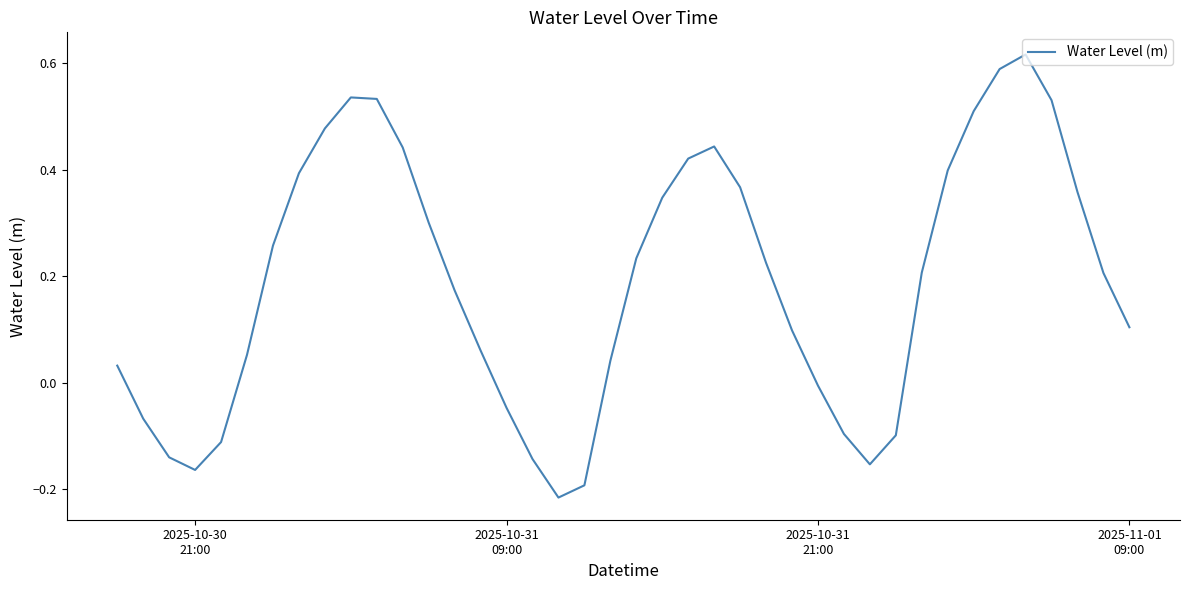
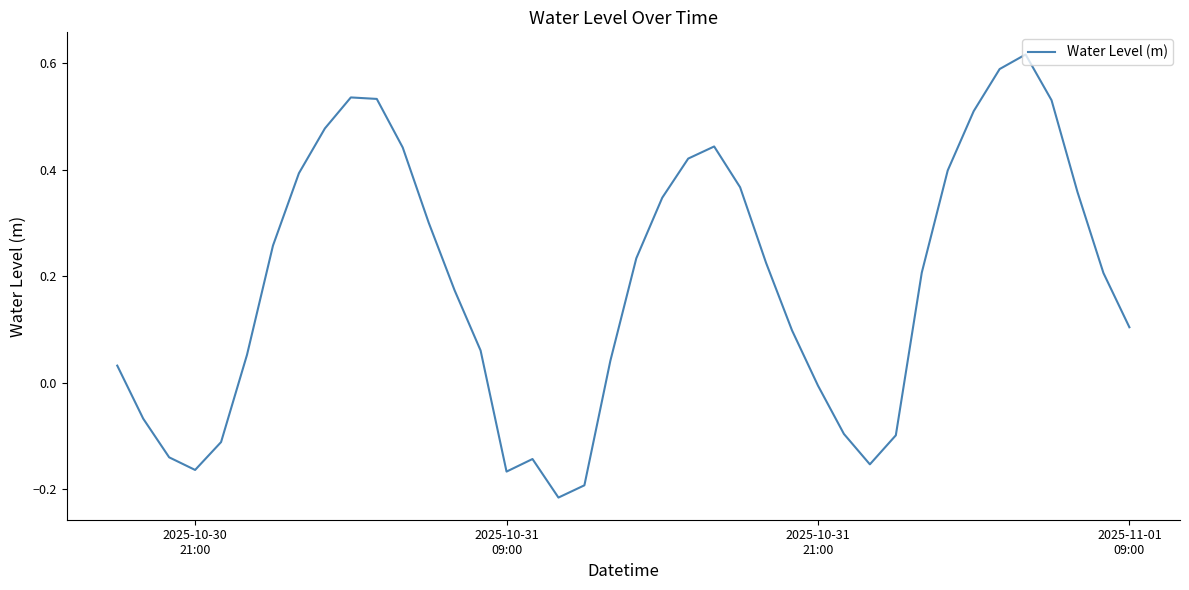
2025-10-31 09:00: -0.05 -> -0.17
